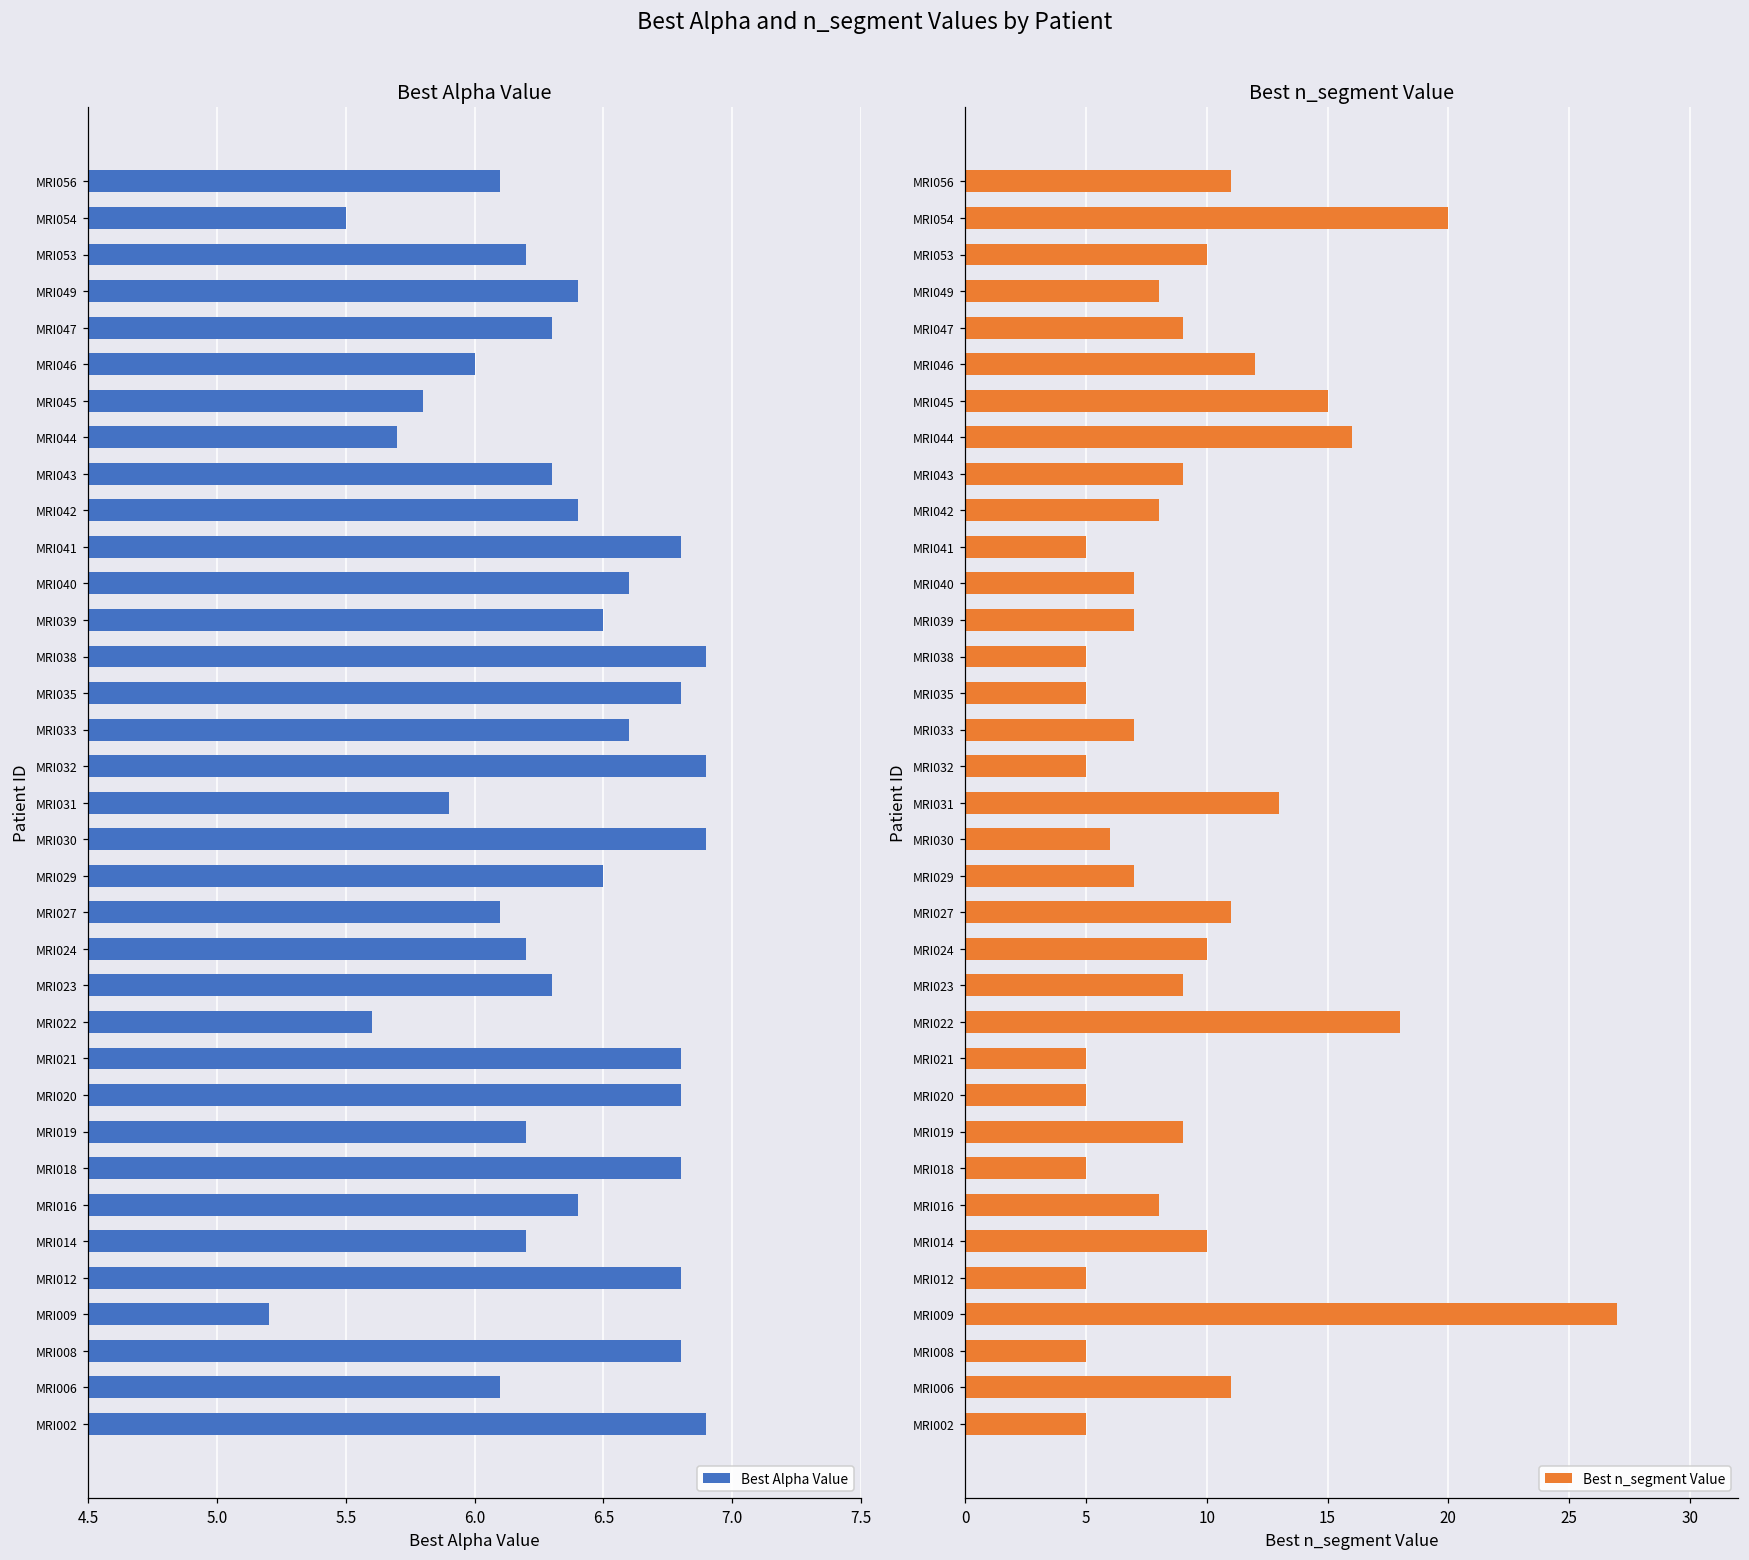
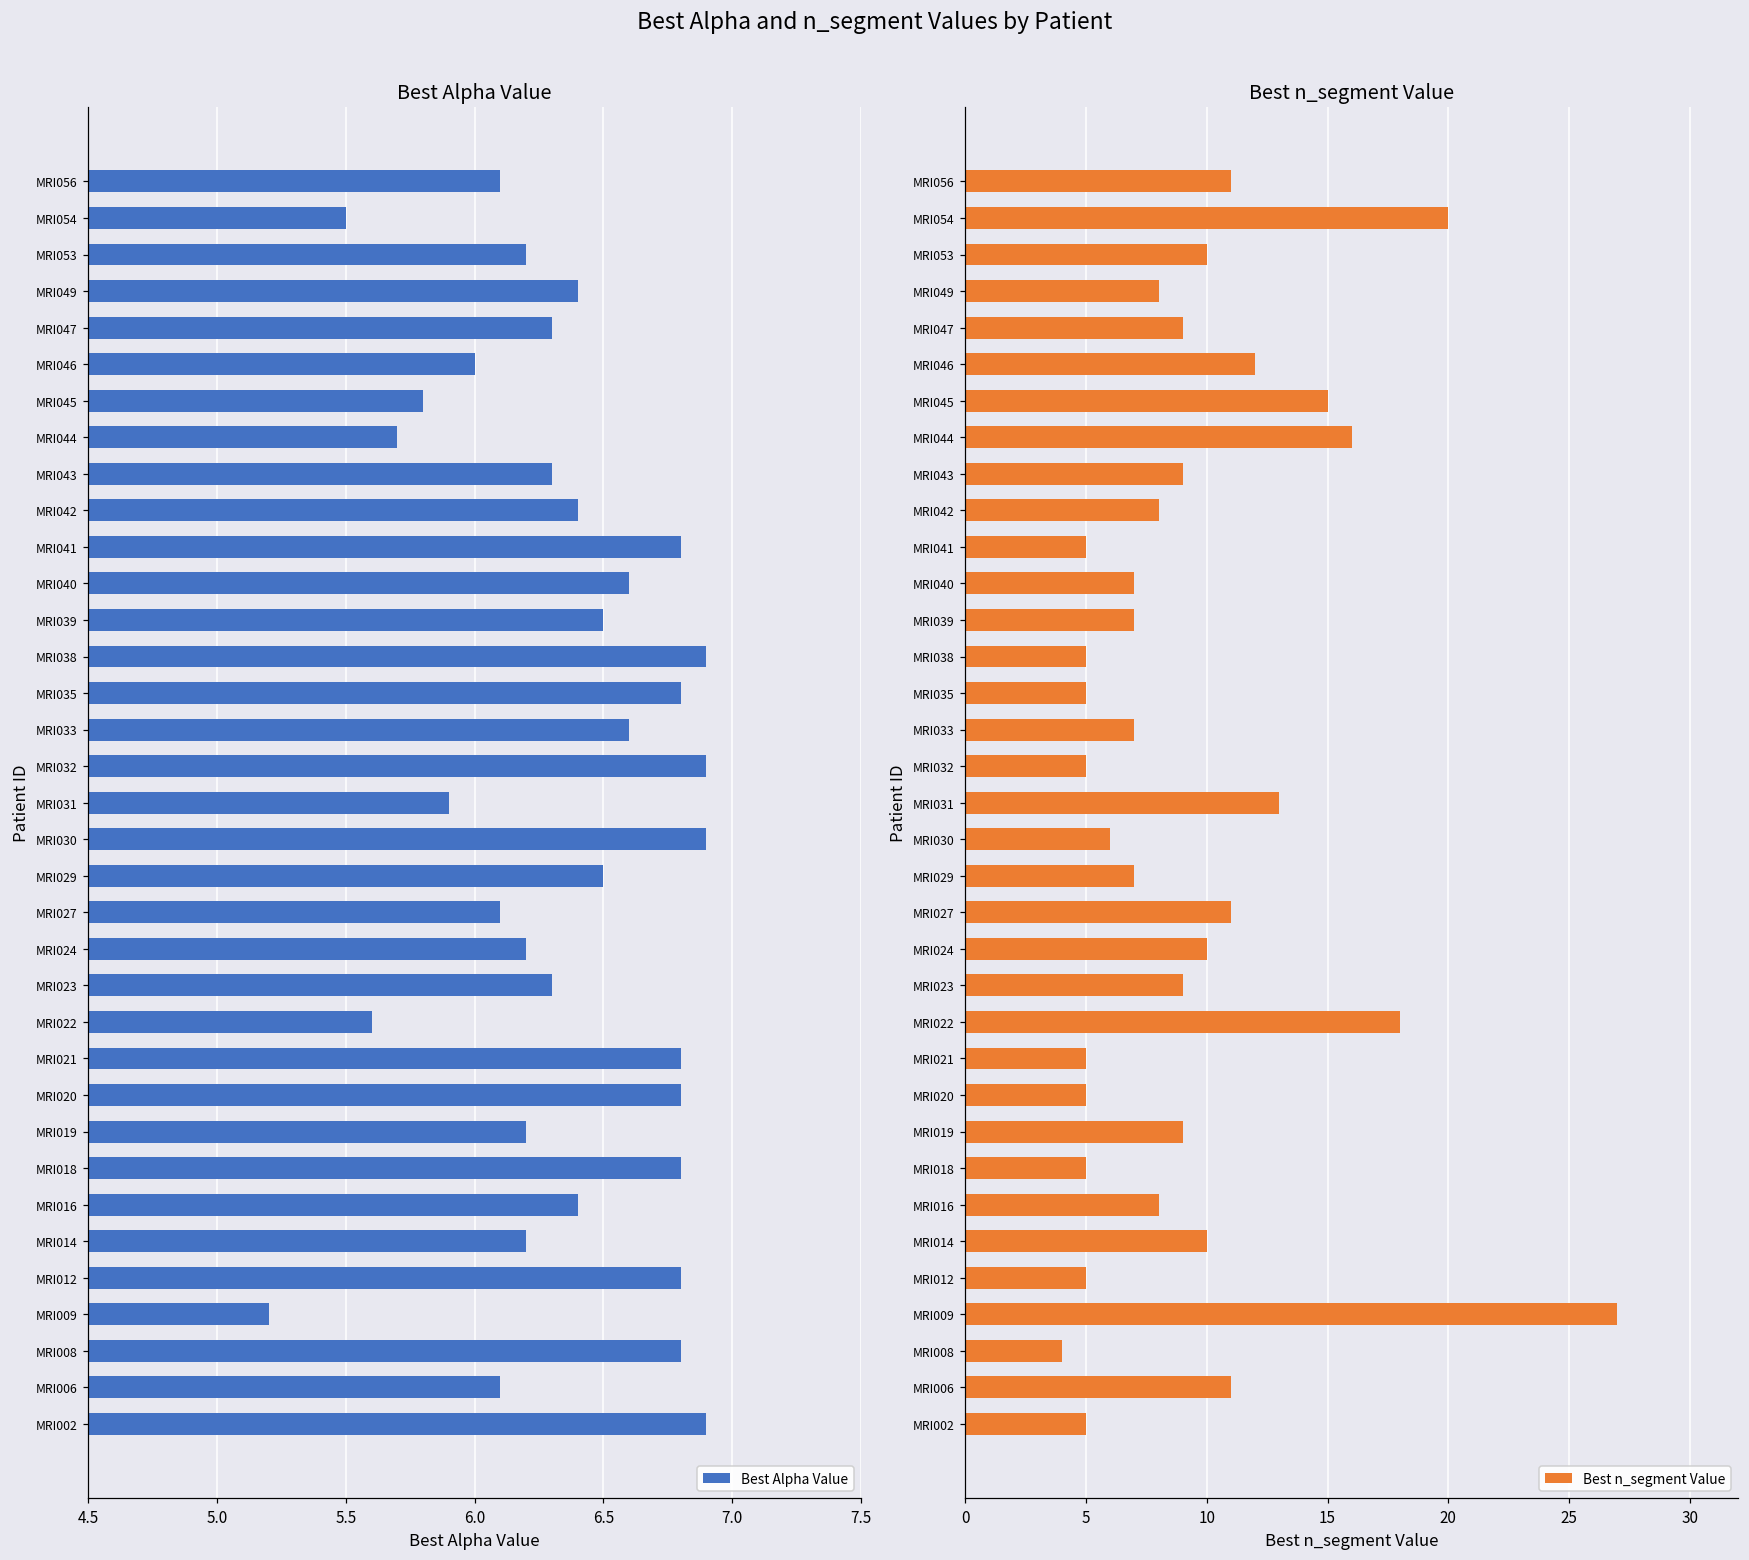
Best n_segment Value, MRI008: 5 -> 4
